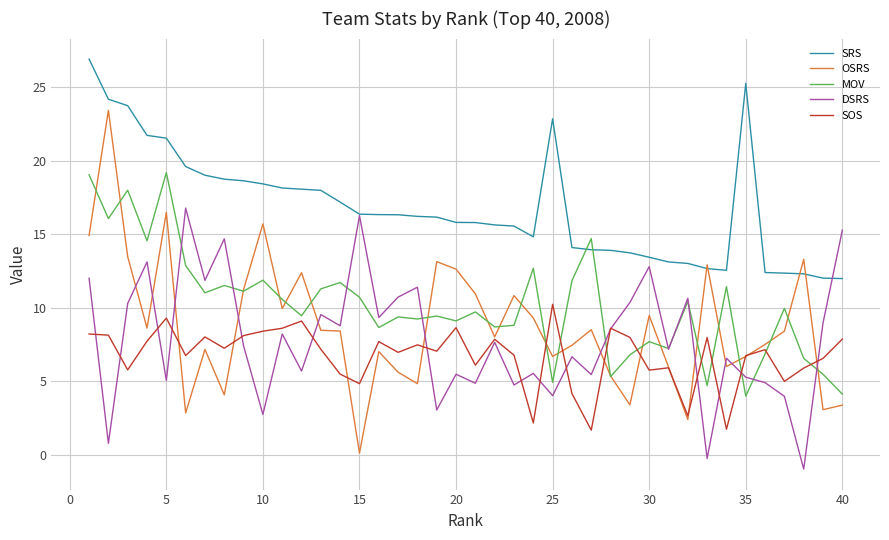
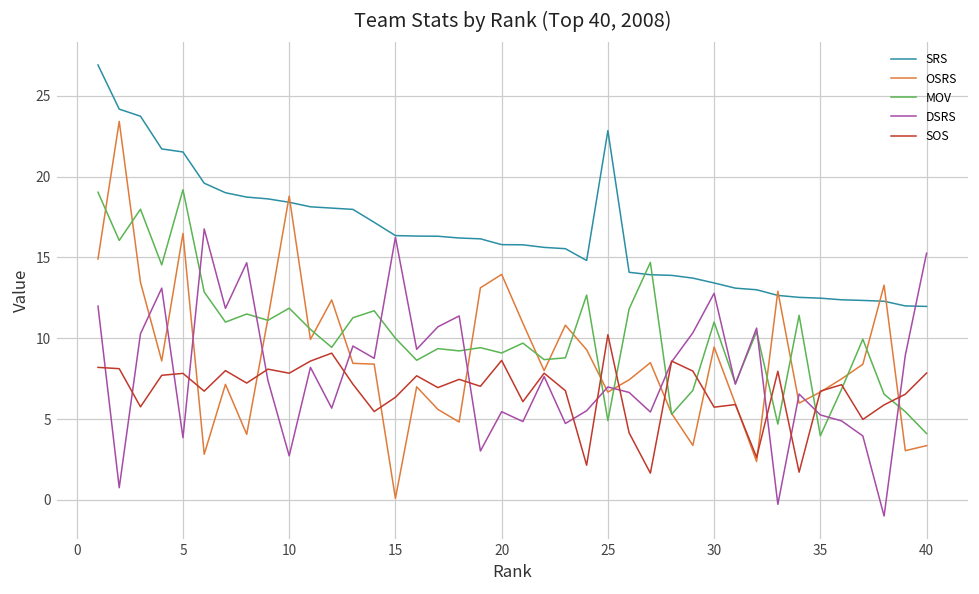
DSRS, 5: 5.0 -> 3.9
SOS, 5: 9.3 -> 7.8
OSRS, 10: 15.7 -> 18.8
SOS, 10: 8.4 -> 7.8
MOV, 15: 10.7 -> 10.0
SOS, 15: 4.8 -> 6.4
OSRS, 20: 12.6 -> 14.0
DSRS, 25: 4.0 -> 7.0
MOV, 30: 7.7 -> 11.0
SRS, 35: 25.2 -> 12.5
